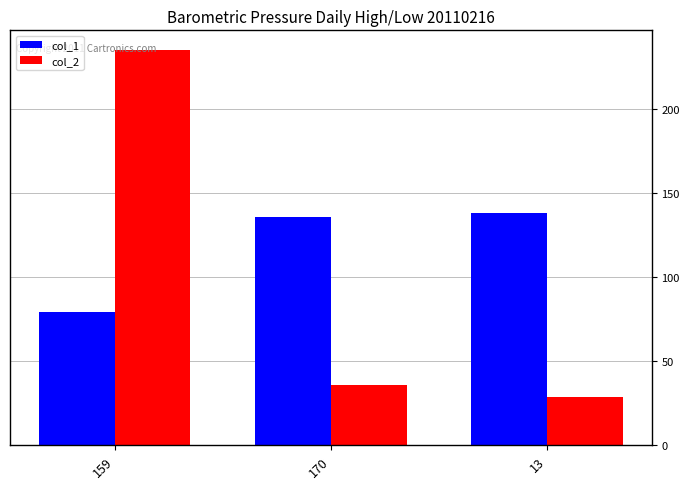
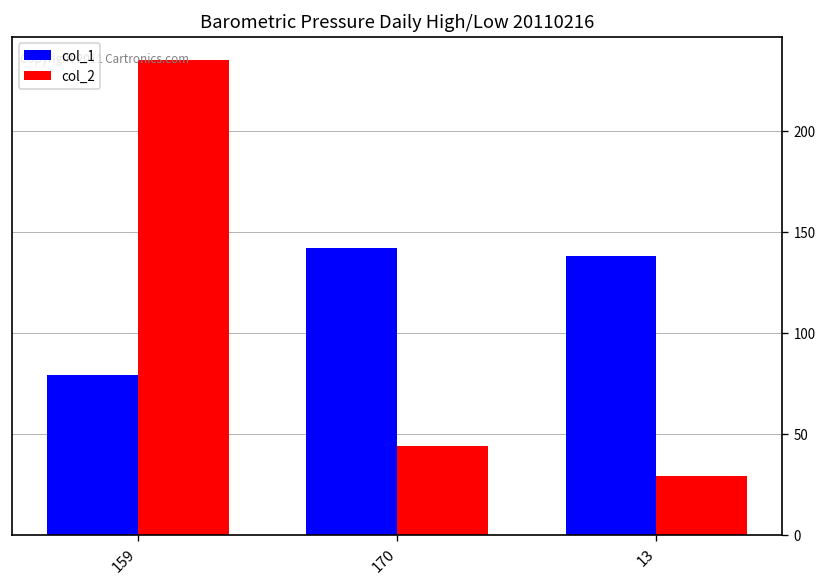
col_1, 170: 136 -> 142
col_2, 170: 36 -> 44
